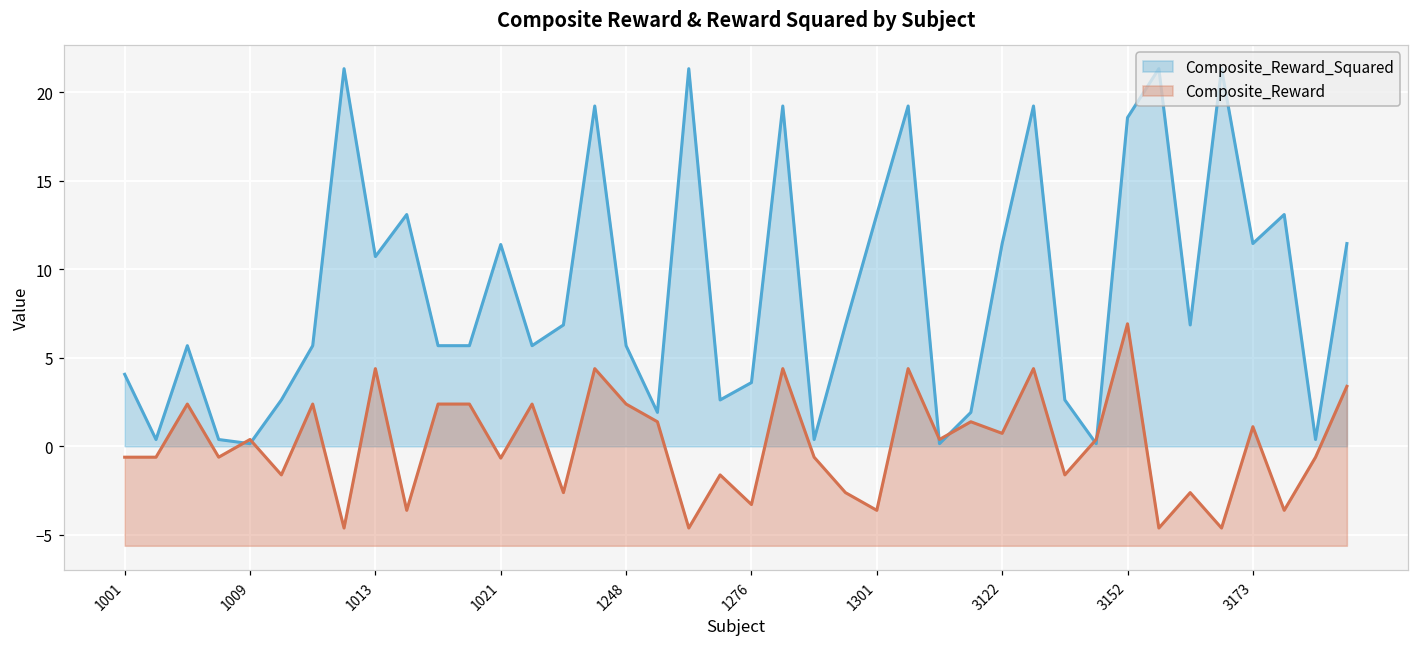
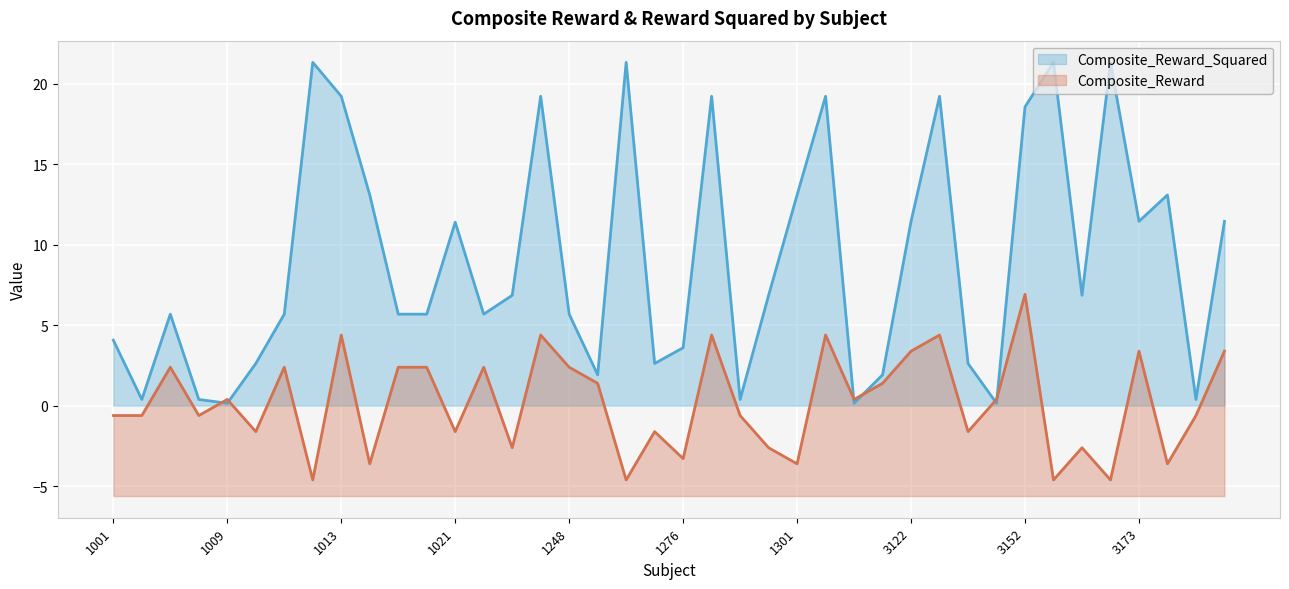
Composite_Reward_Squared, 1013: 10.7 -> 19.2
Composite_Reward, 1021: -0.7 -> -1.6
Composite_Reward, 3122: 0.7 -> 3.4
Composite_Reward, 3173: 1.1 -> 3.4
